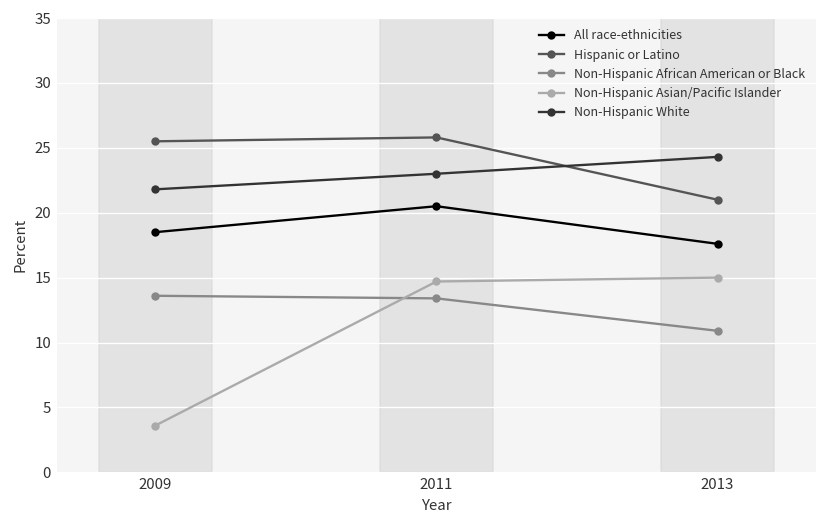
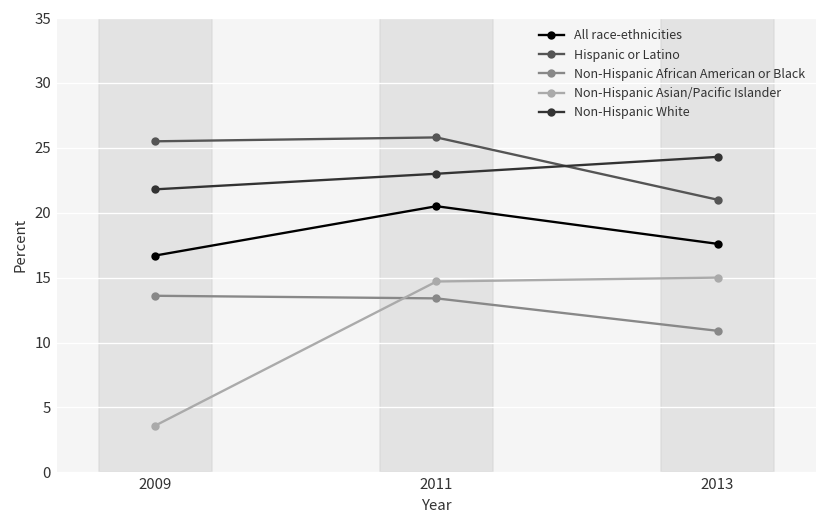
All race-ethnicities, 2009: 18.5 -> 16.7
